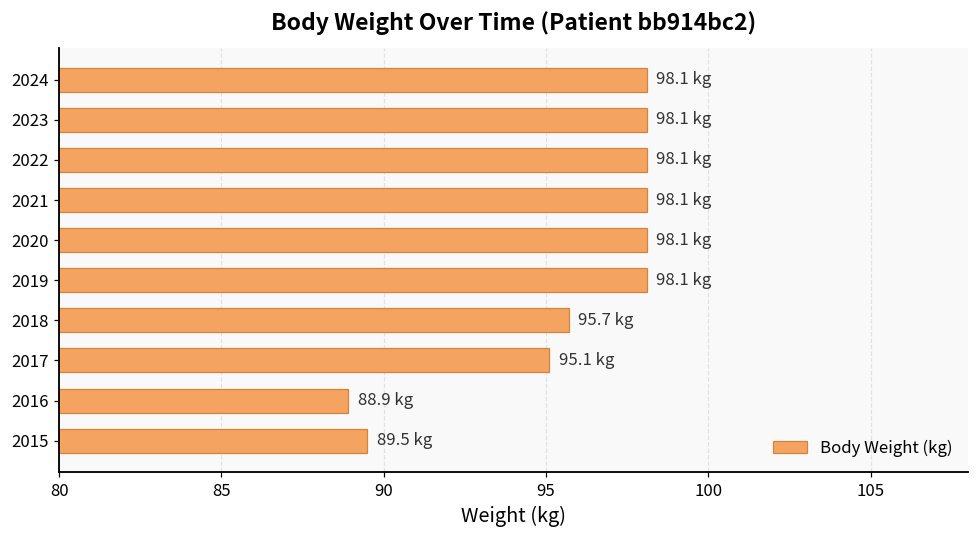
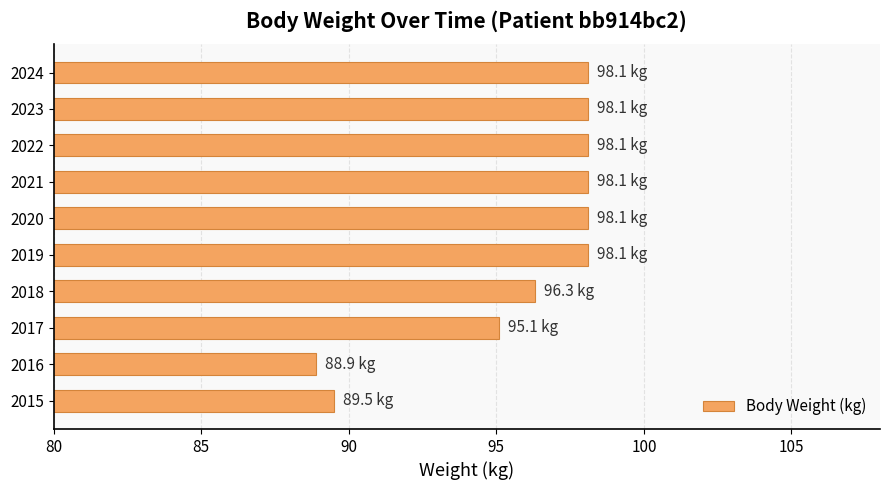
2018: 95.7 -> 96.3
